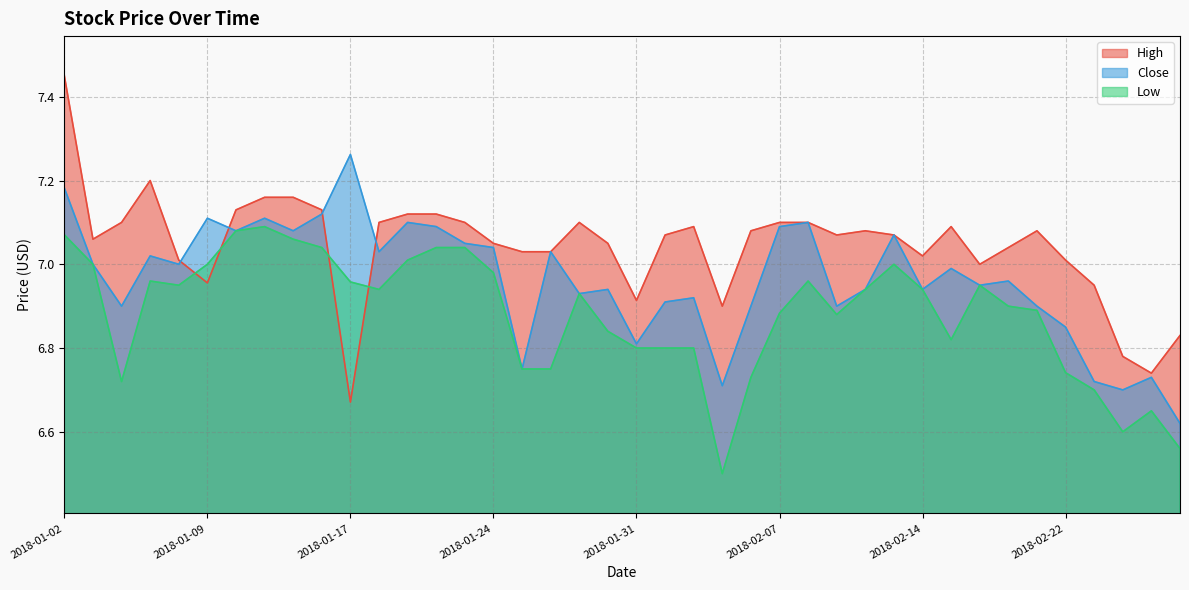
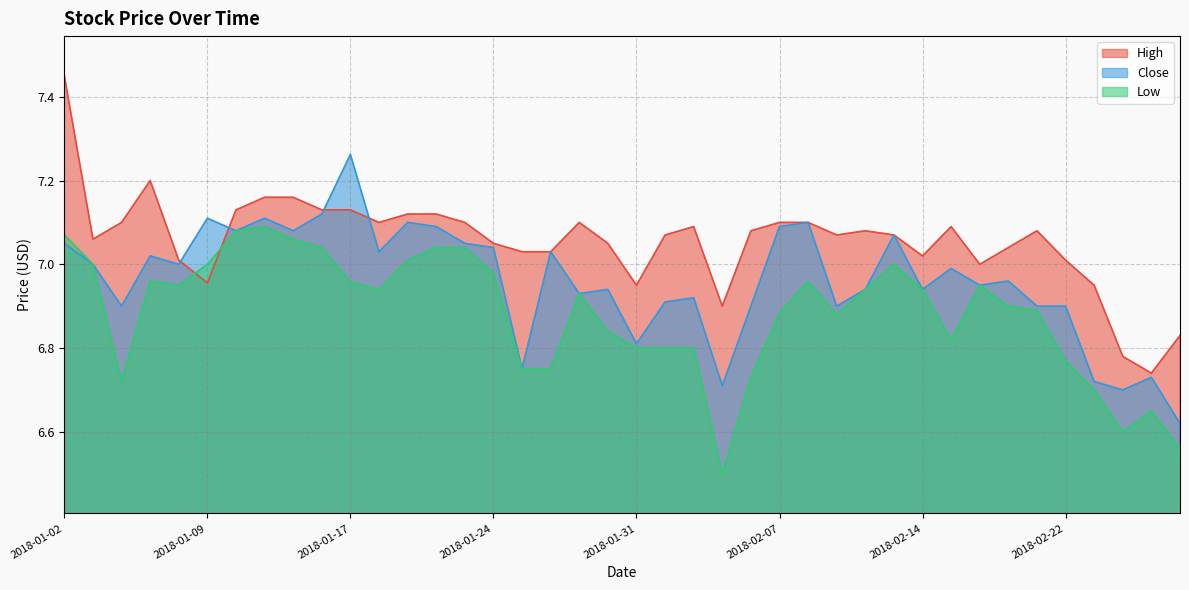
Close, 2018-01-02: 7.18 -> 7.05
High, 2018-01-17: 6.67 -> 7.13
High, 2018-01-31: 6.91 -> 6.95
Close, 2018-02-22: 6.85 -> 6.90
Low, 2018-02-22: 6.74 -> 6.77
